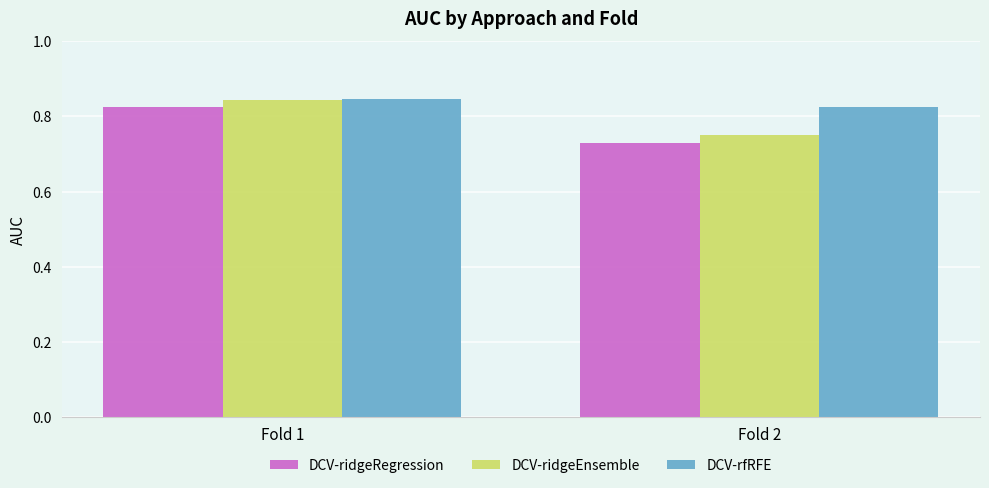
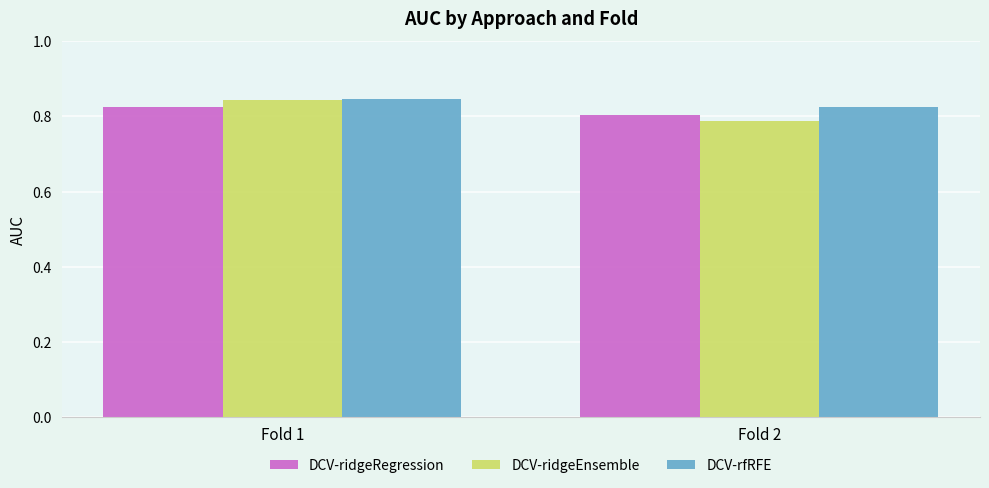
DCV-ridgeRegression, Fold 2: 0.73 -> 0.80
DCV-ridgeEnsemble, Fold 2: 0.75 -> 0.79
